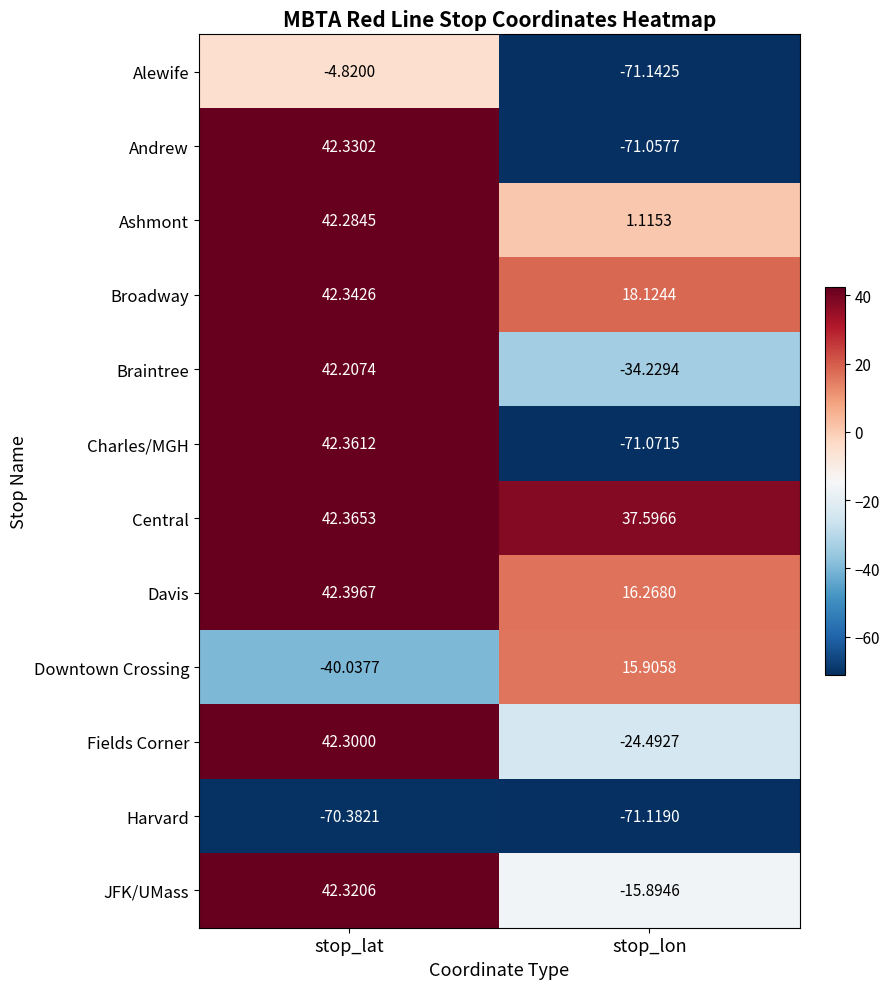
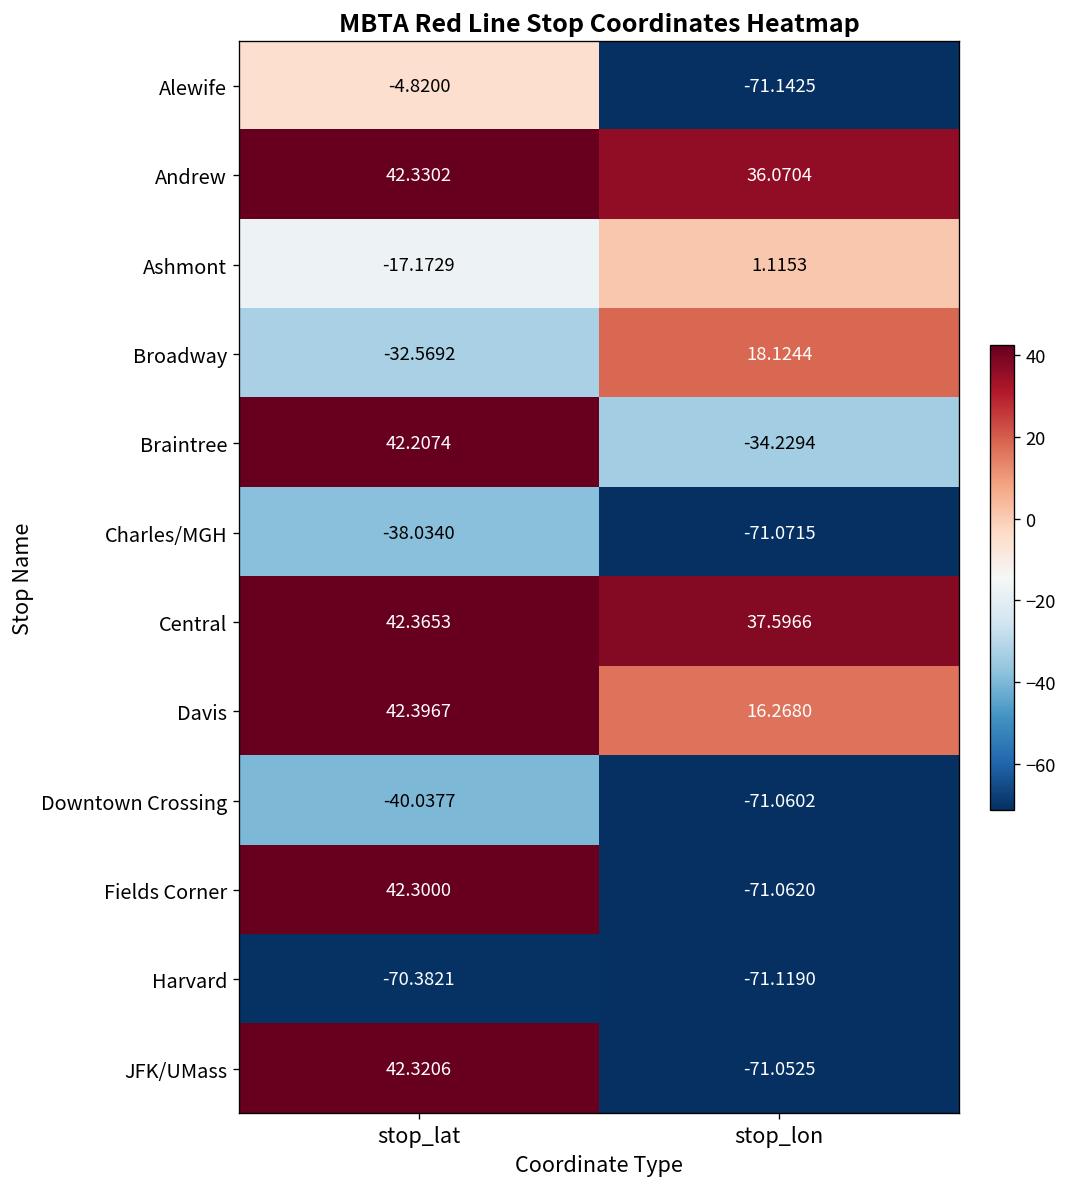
Andrew, stop_lon: -71.0577 -> 36.0704
Ashmont, stop_lat: 42.2845 -> -17.1729
Broadway, stop_lat: 42.3426 -> -32.5692
Charles/MGH, stop_lat: 42.3612 -> -38.0340
Downtown Crossing, stop_lon: 15.9058 -> -71.0602
Fields Corner, stop_lon: -24.4927 -> -71.0620
JFK/UMass, stop_lon: -15.8946 -> -71.0525
